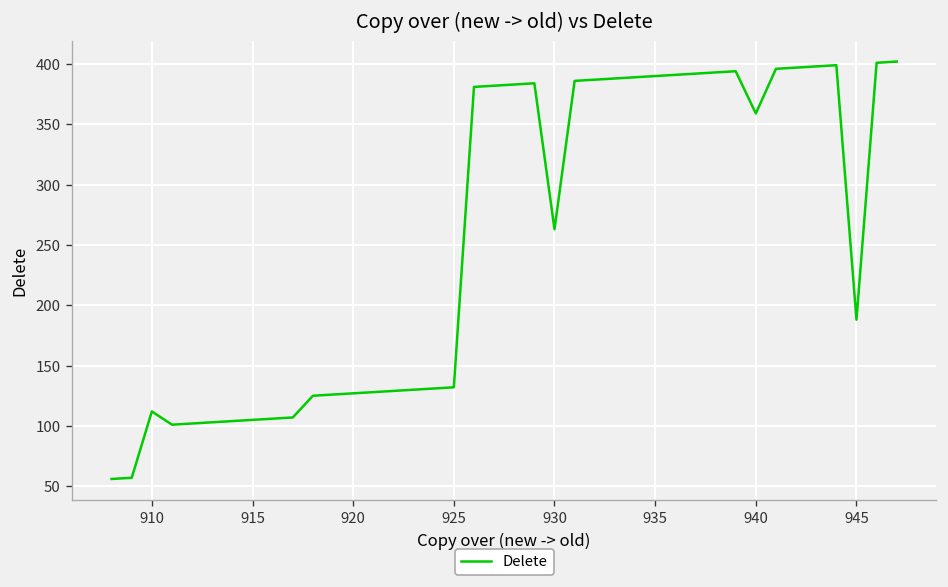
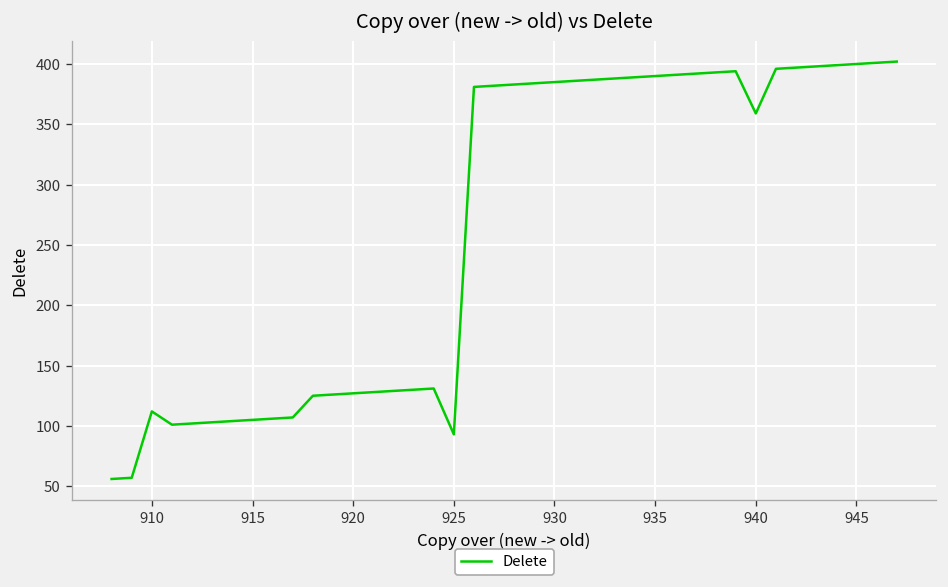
925: 132 -> 93
930: 263 -> 385
945: 188 -> 400
